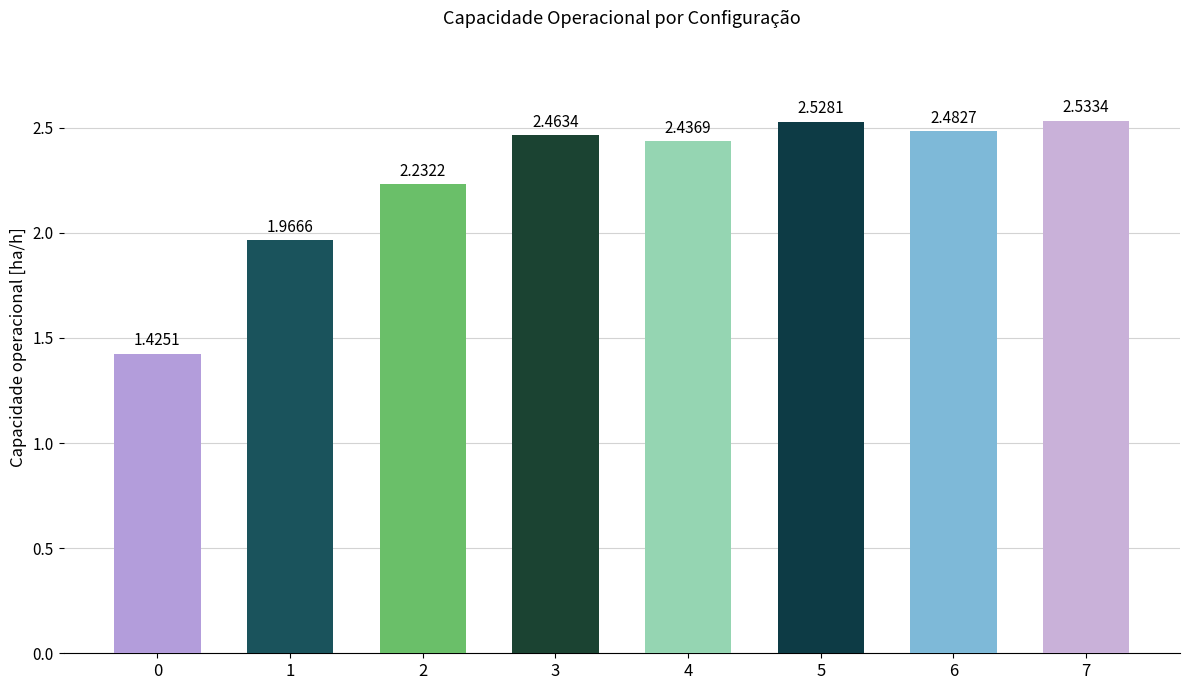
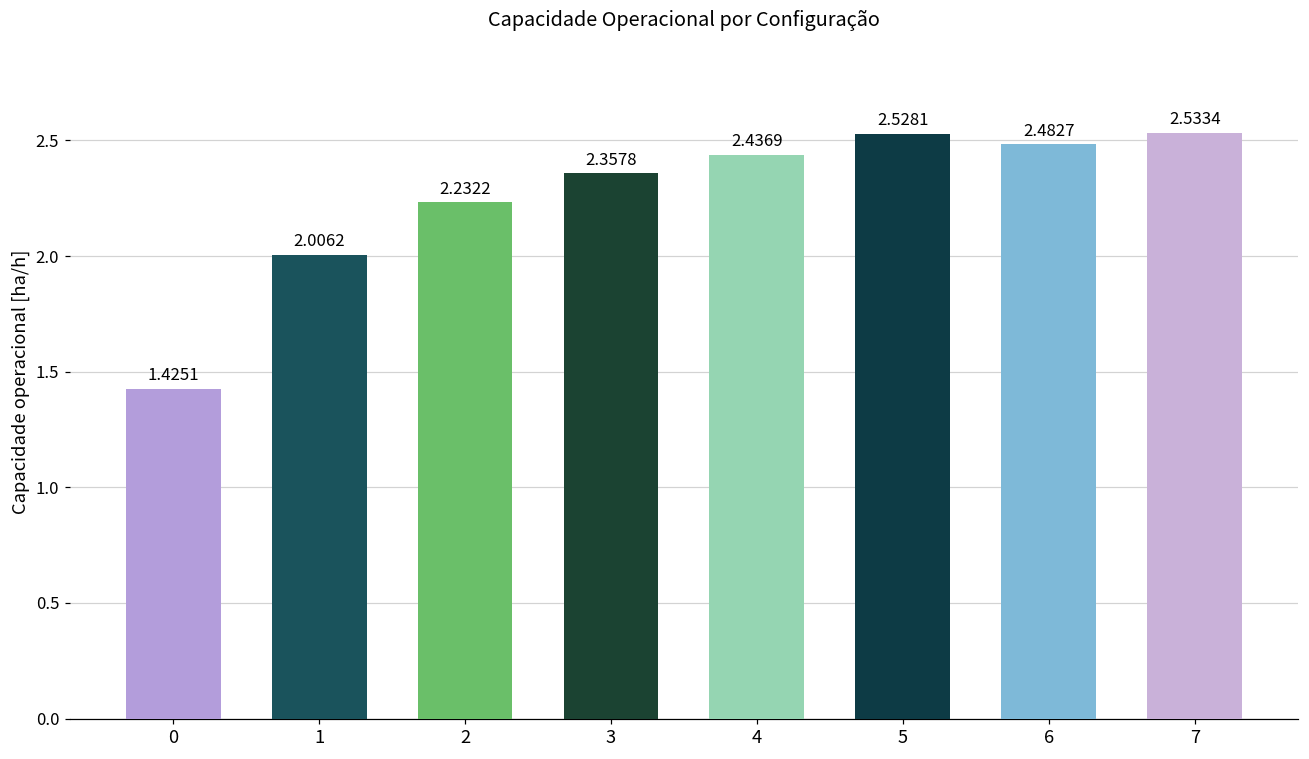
1: 1.9666 -> 2.0062
3: 2.4634 -> 2.3578
